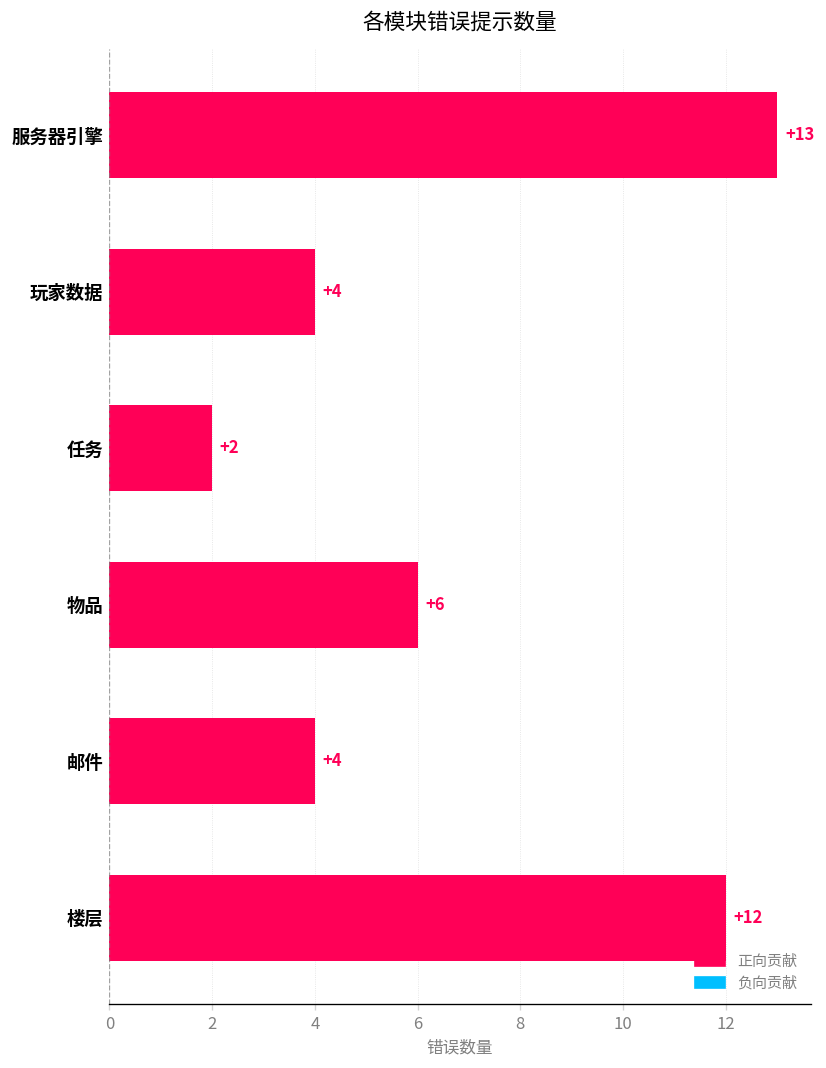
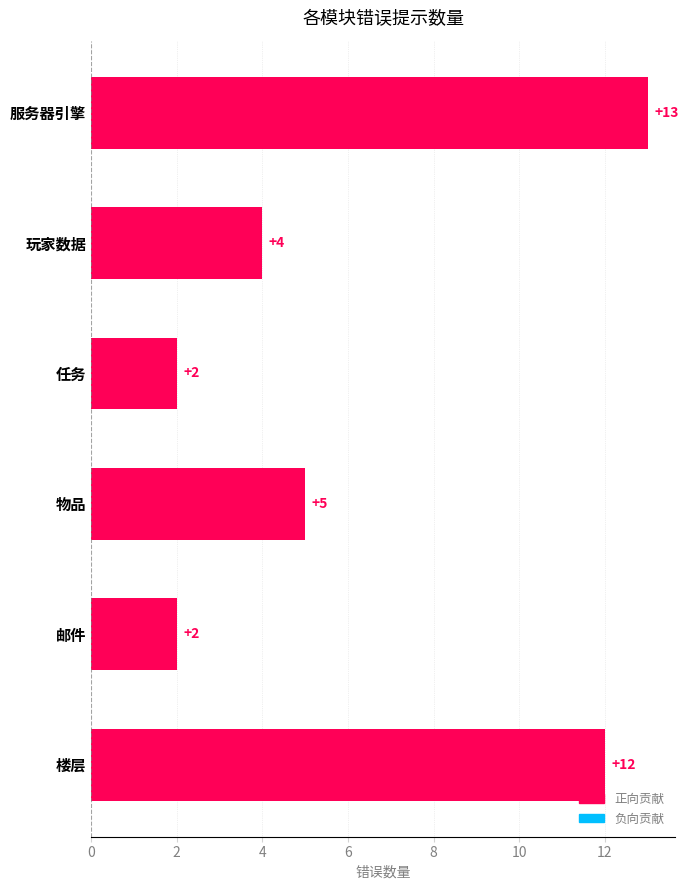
物品: +6 -> +5
邮件: +4 -> +2
